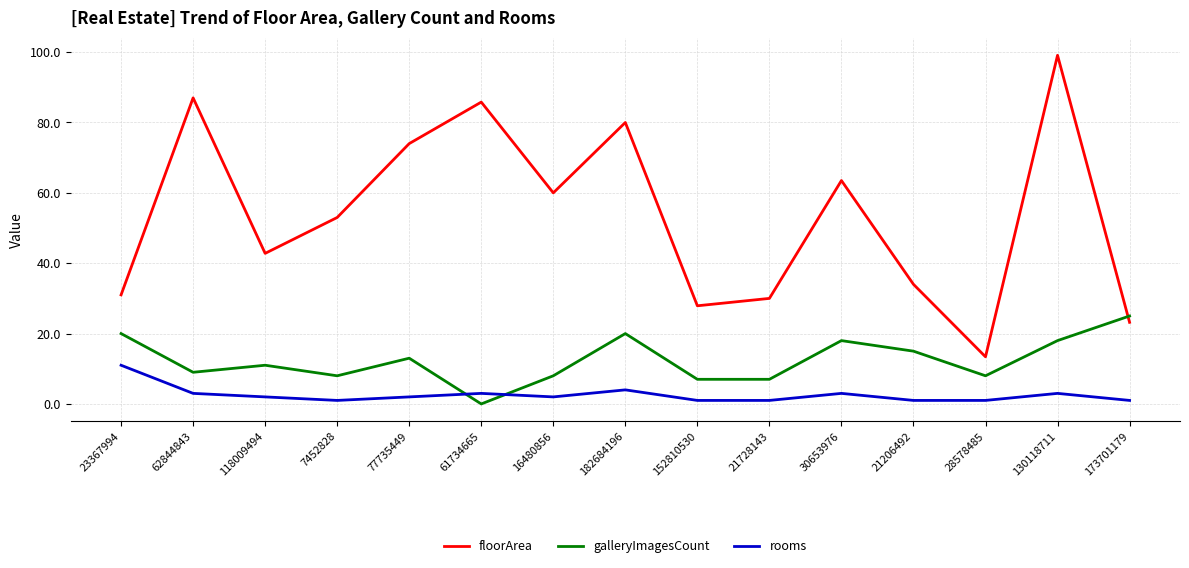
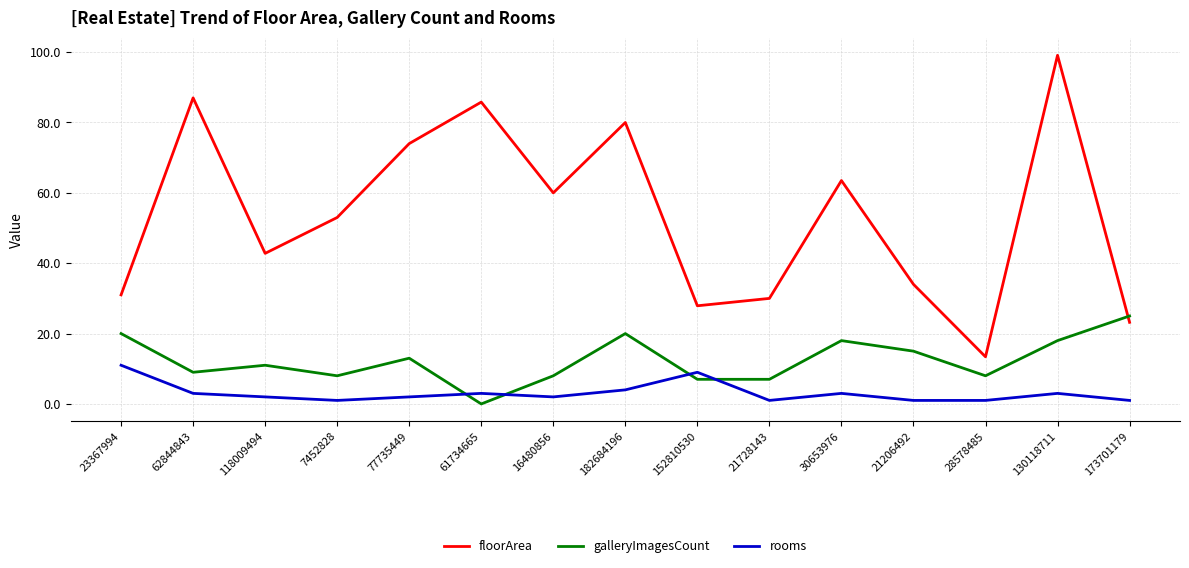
rooms, 152810530: 1 -> 9
